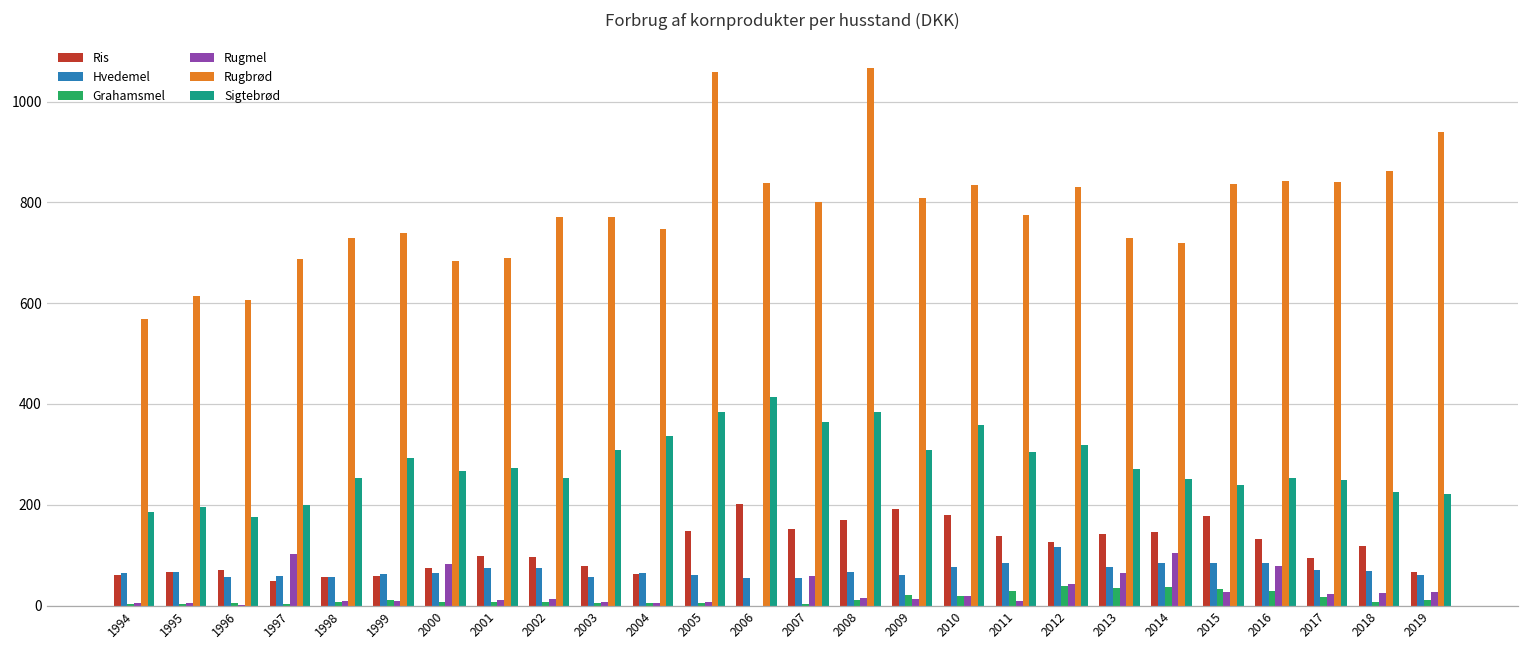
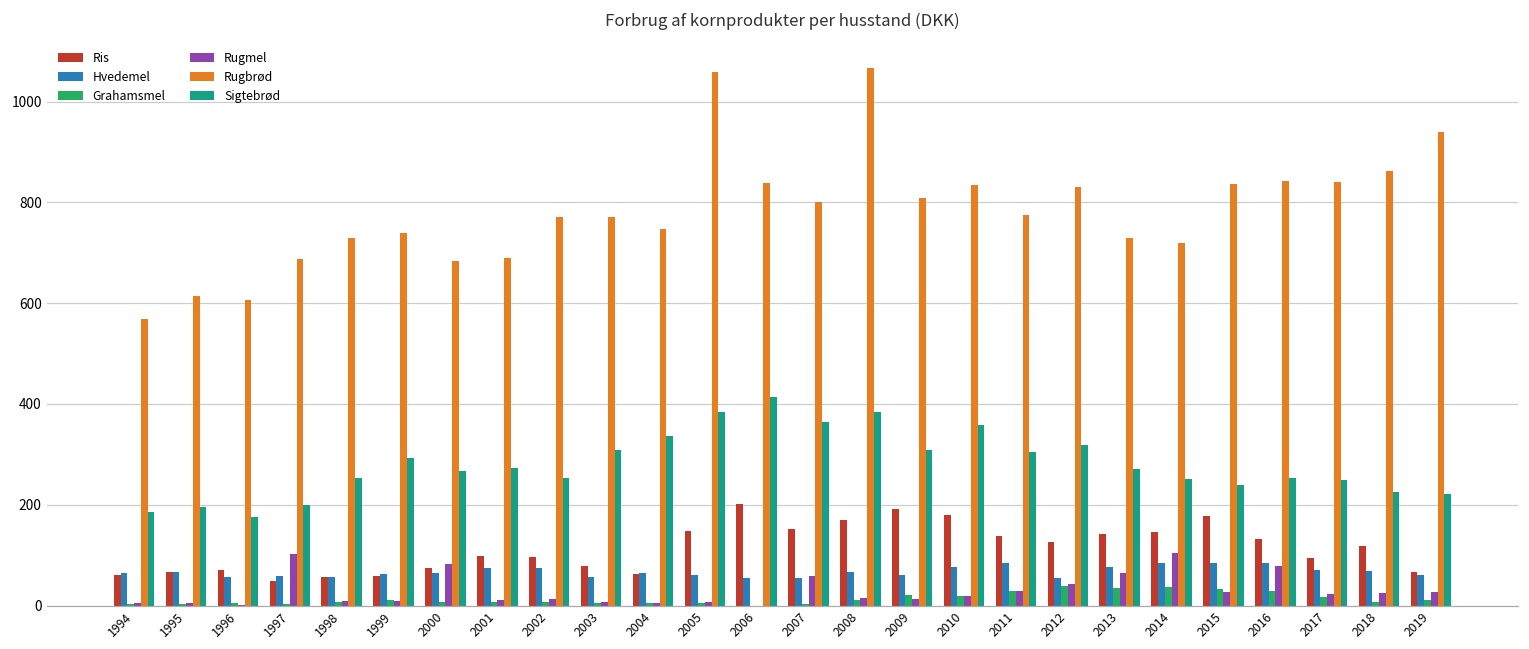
Rugmel, 2011: 10 -> 30
Hvedemel, 2012: 120 -> 60
